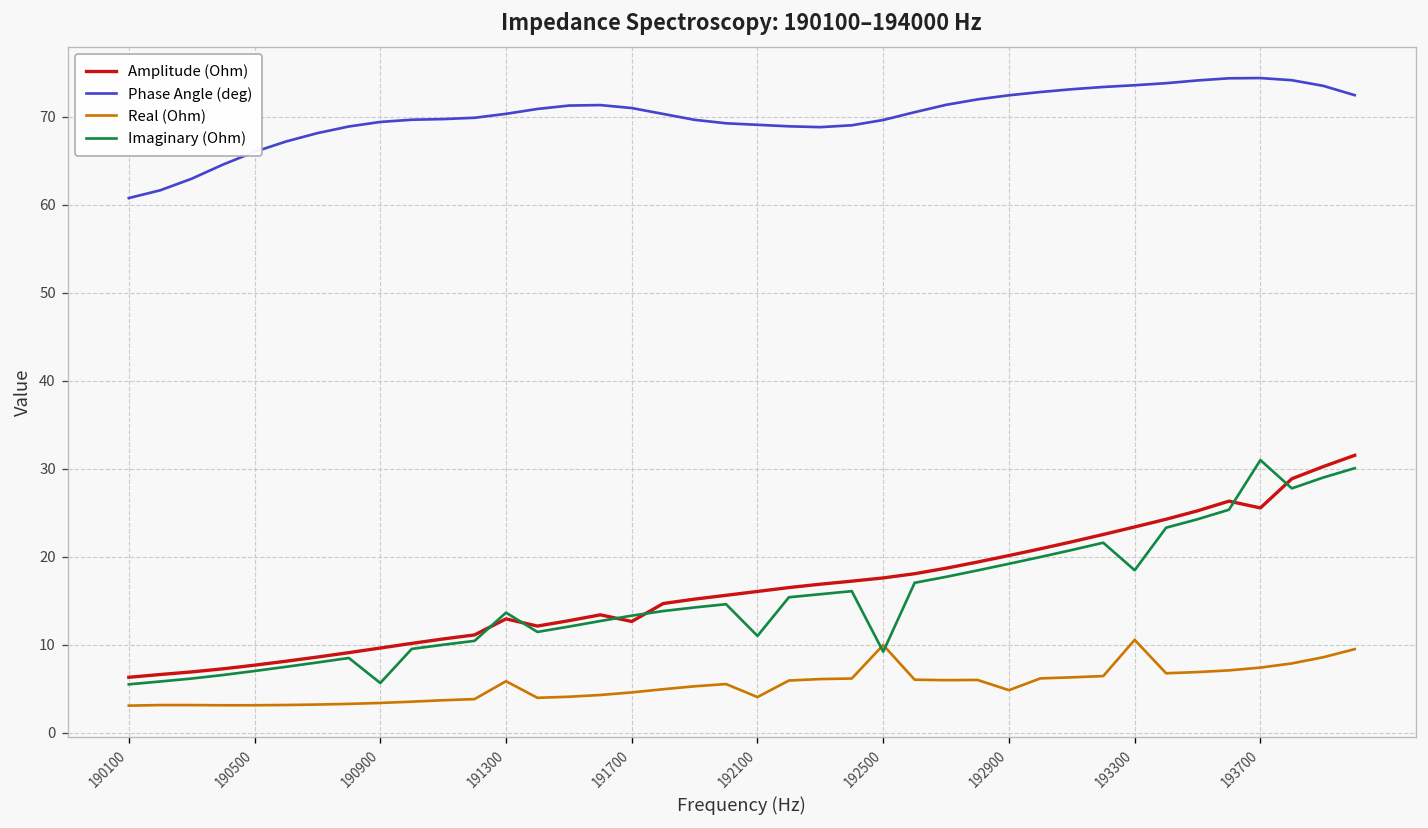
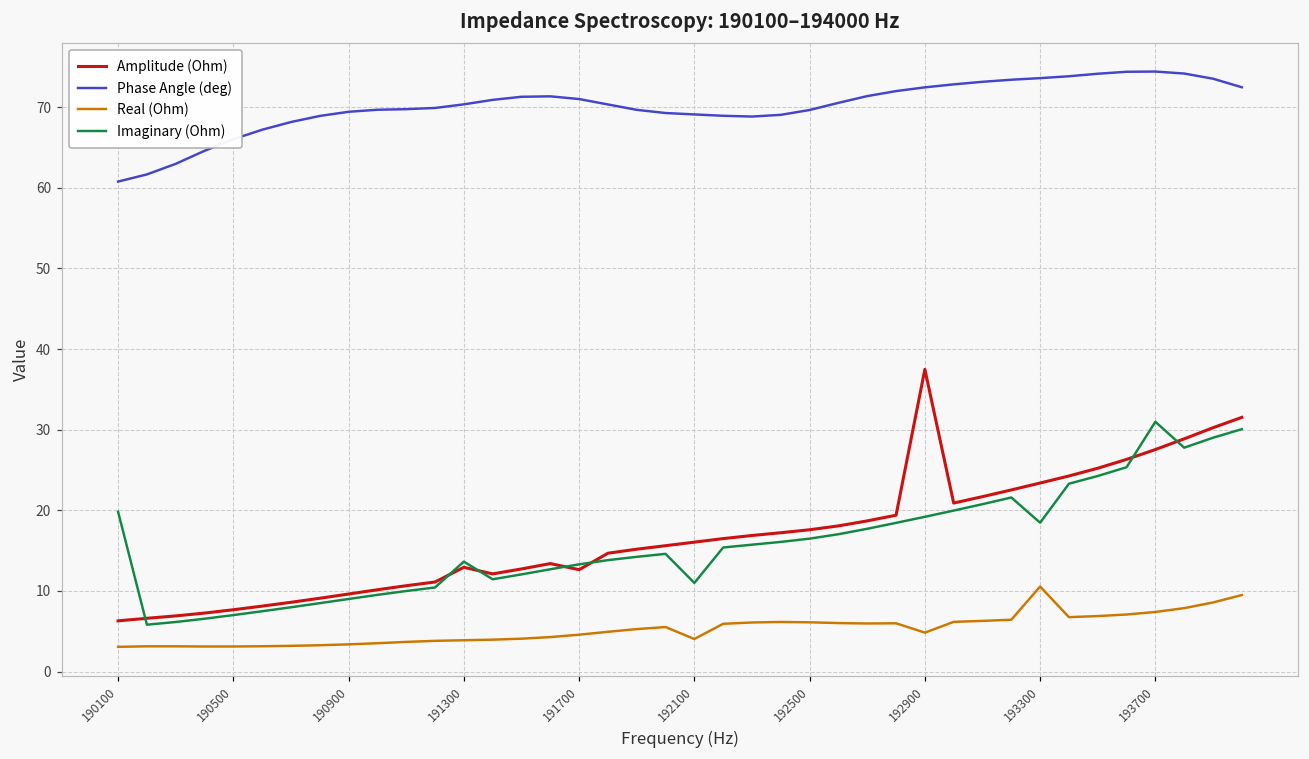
Imaginary (Ohm), 190100: 5 -> 20
Imaginary (Ohm), 190900: 6 -> 9
Real (Ohm), 191300: 6 -> 4
Real (Ohm), 192500: 10 -> 6
Imaginary (Ohm), 192500: 9 -> 16
Amplitude (Ohm), 192900: 20 -> 37
Amplitude (Ohm), 193700: 26 -> 28
